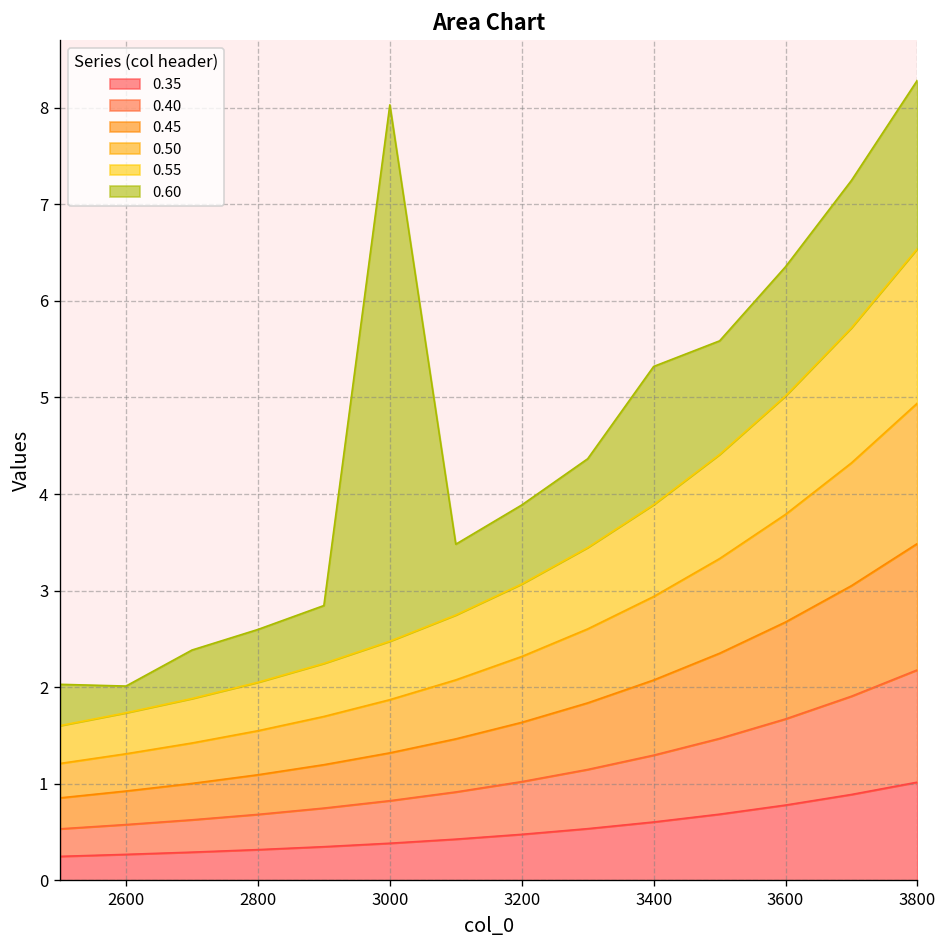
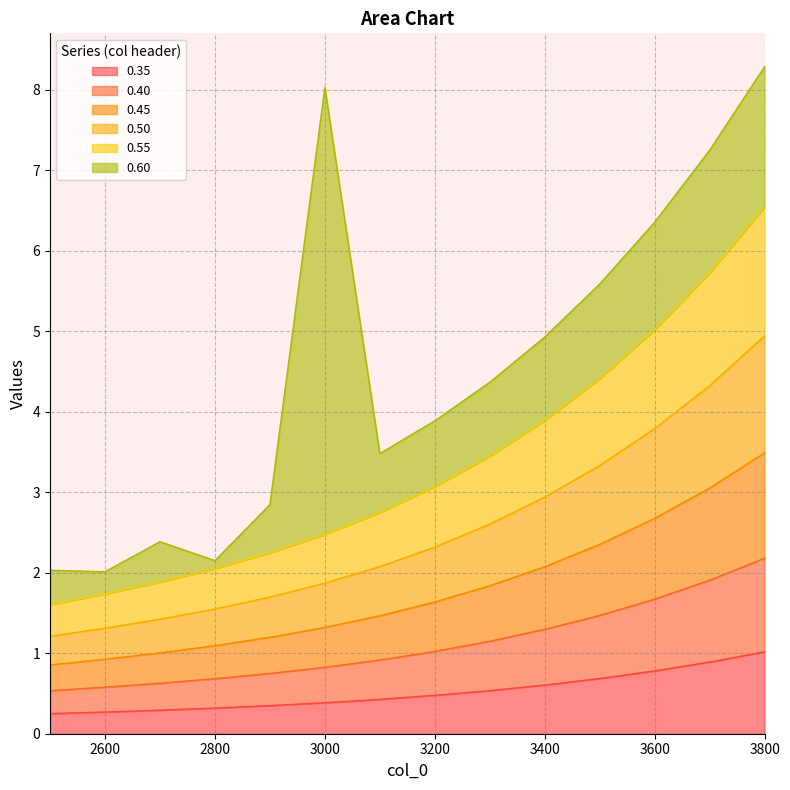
0.60, 2800: 0.5 -> 0.1
0.60, 3400: 1.4 -> 1.0
